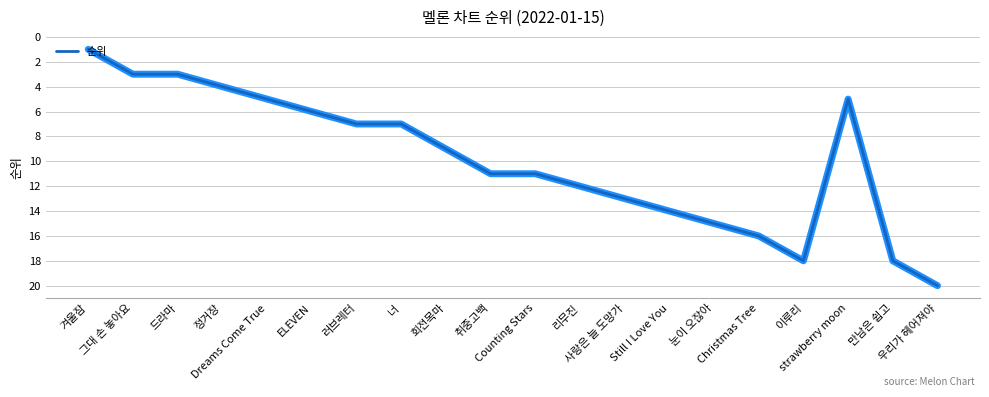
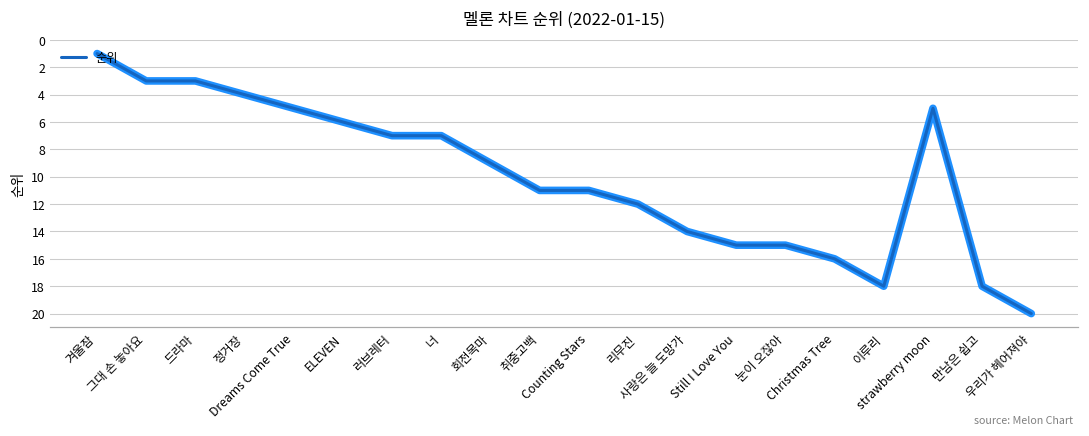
사랑은 늘 도망가: 13 -> 14
Still I Love You: 14 -> 15
